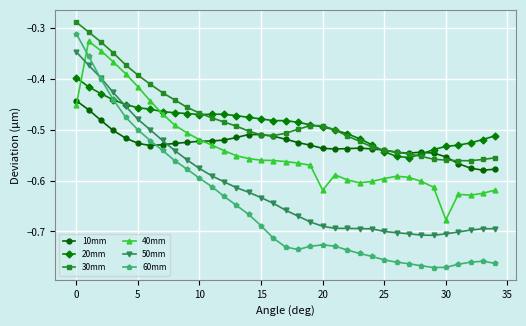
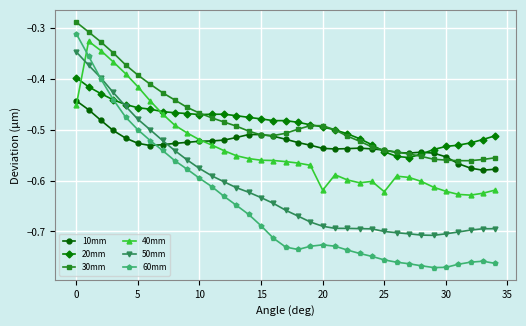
40mm, 25: -0.60 -> -0.62
40mm, 30: -0.68 -> -0.62
